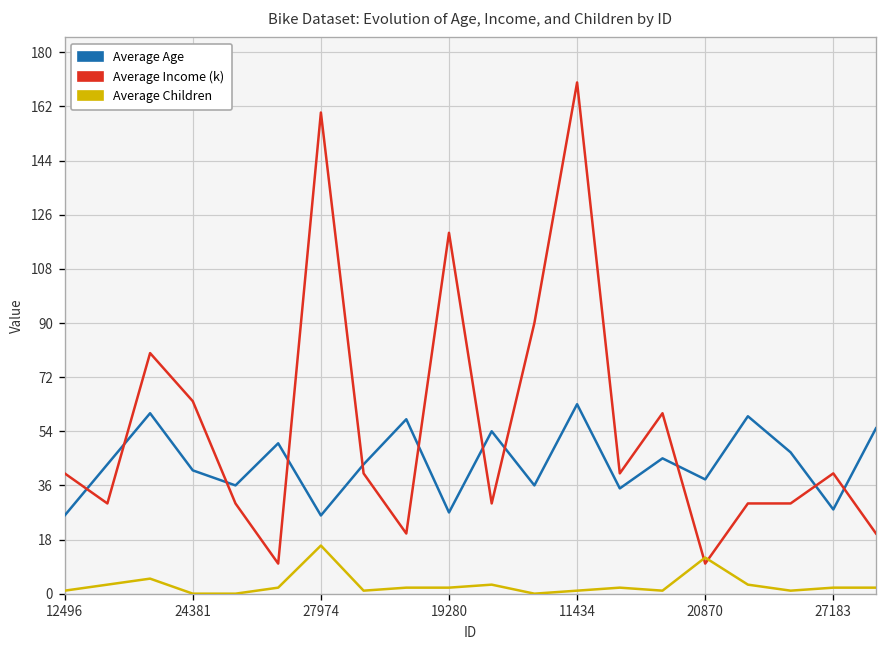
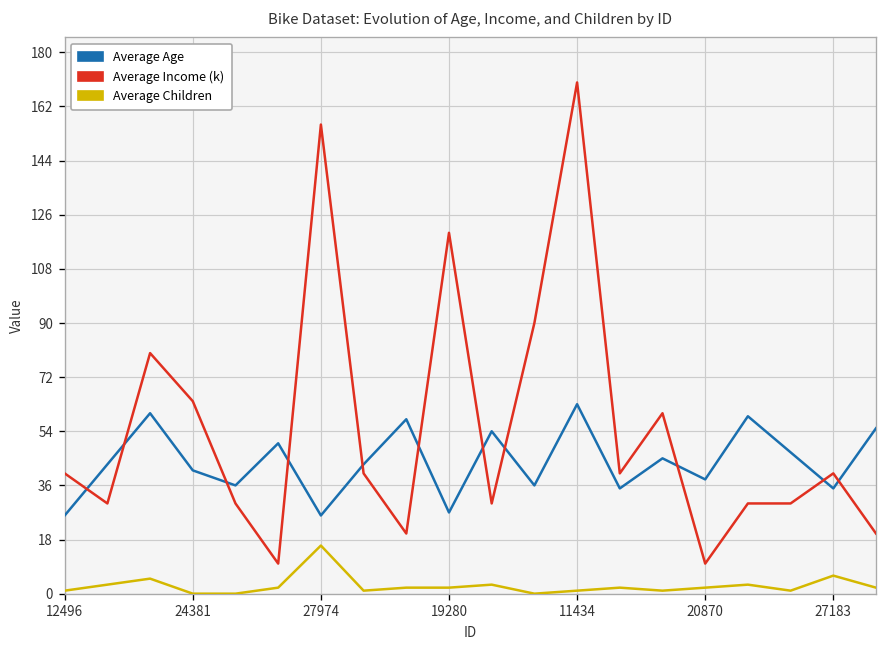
Average Income (k), 27974: 160 -> 156
Average Children, 20870: 12 -> 2
Average Age, 27183: 28 -> 35
Average Children, 27183: 2 -> 6
